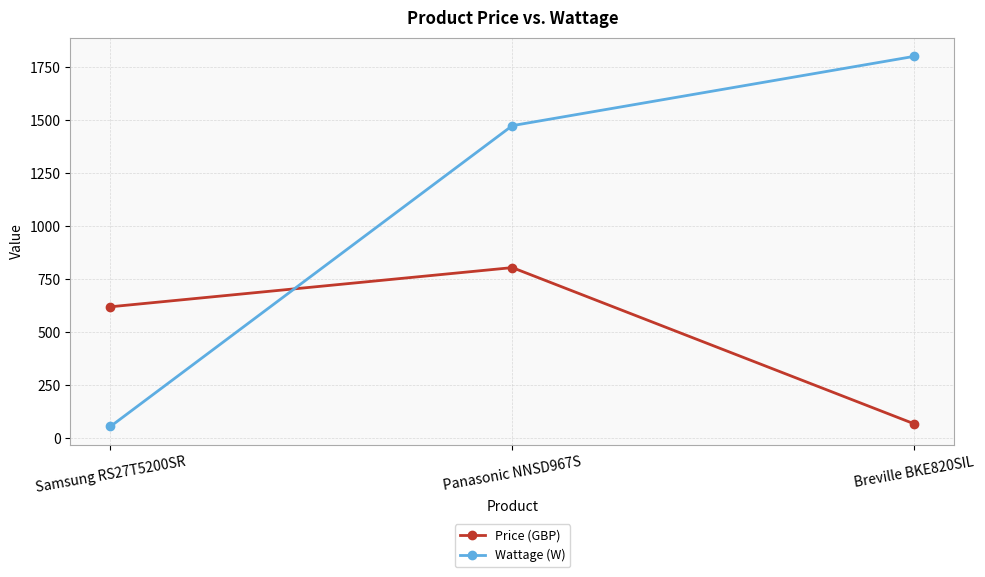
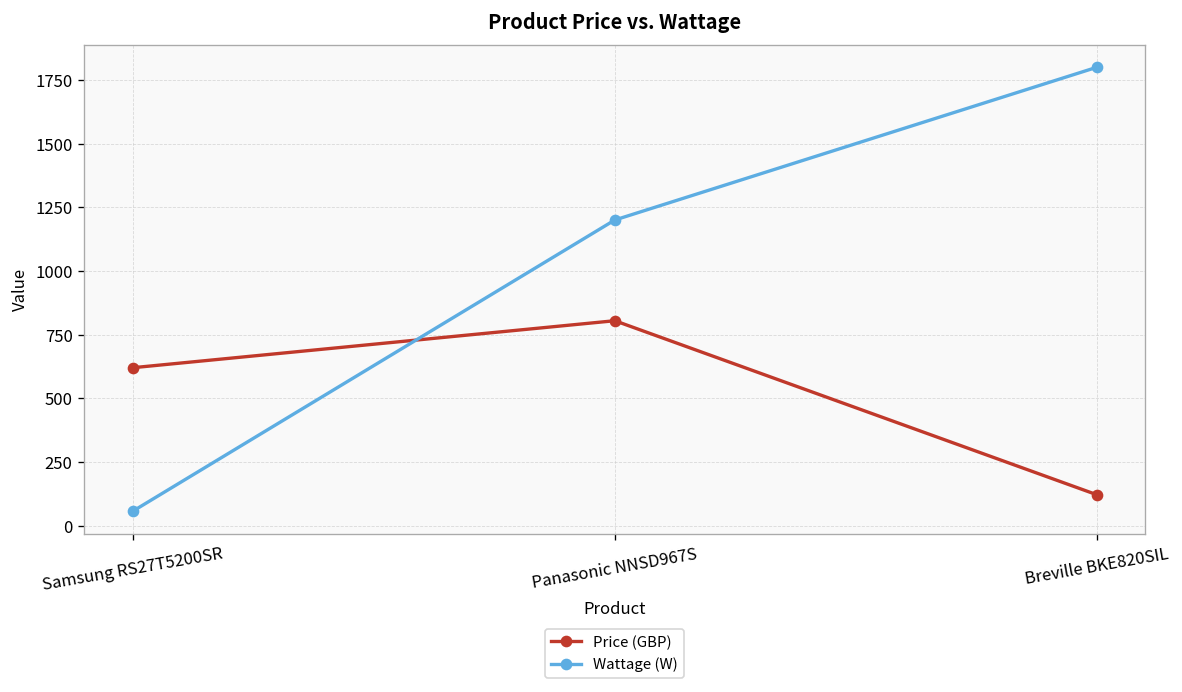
Wattage (W), Panasonic NNSD967S: 1470 -> 1200
Price (GBP), Breville BKE820SIL: 70 -> 120
